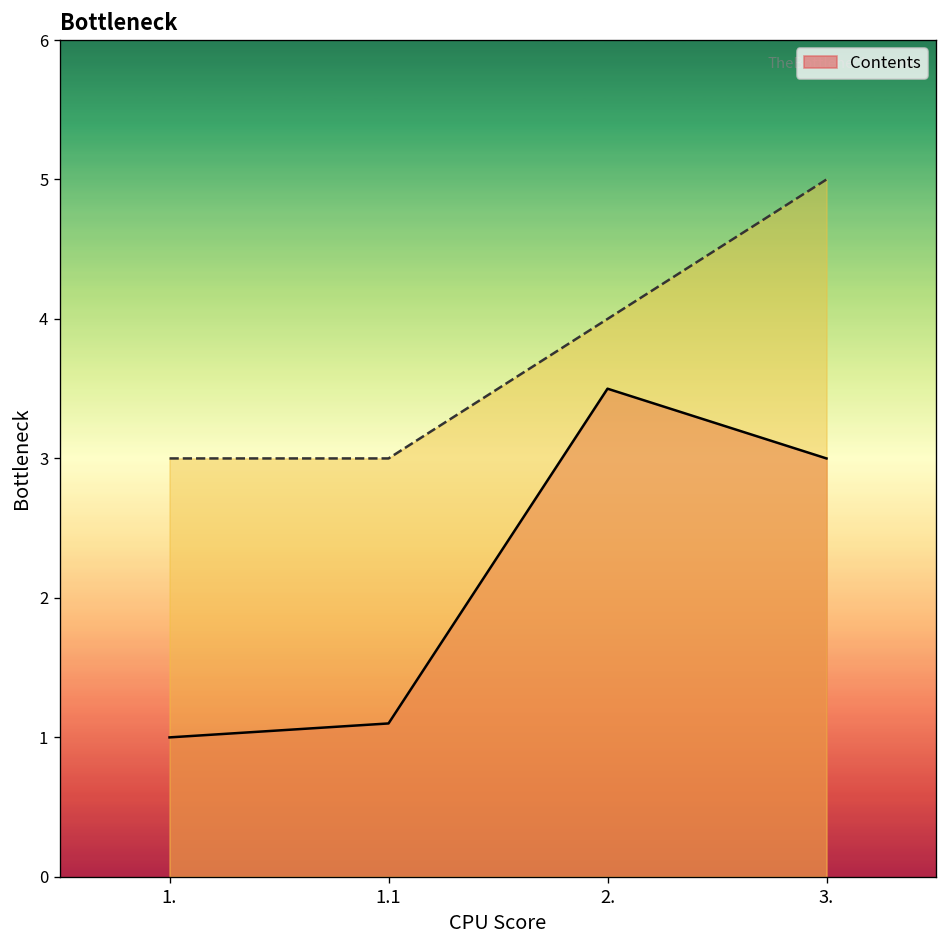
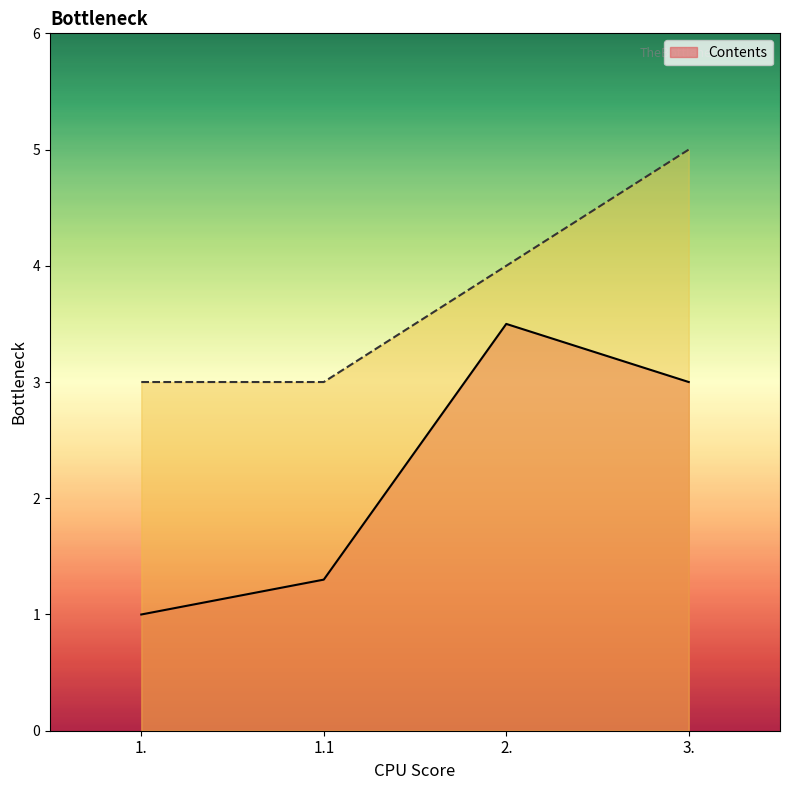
Contents, 1.1: 1.1 -> 1.3
